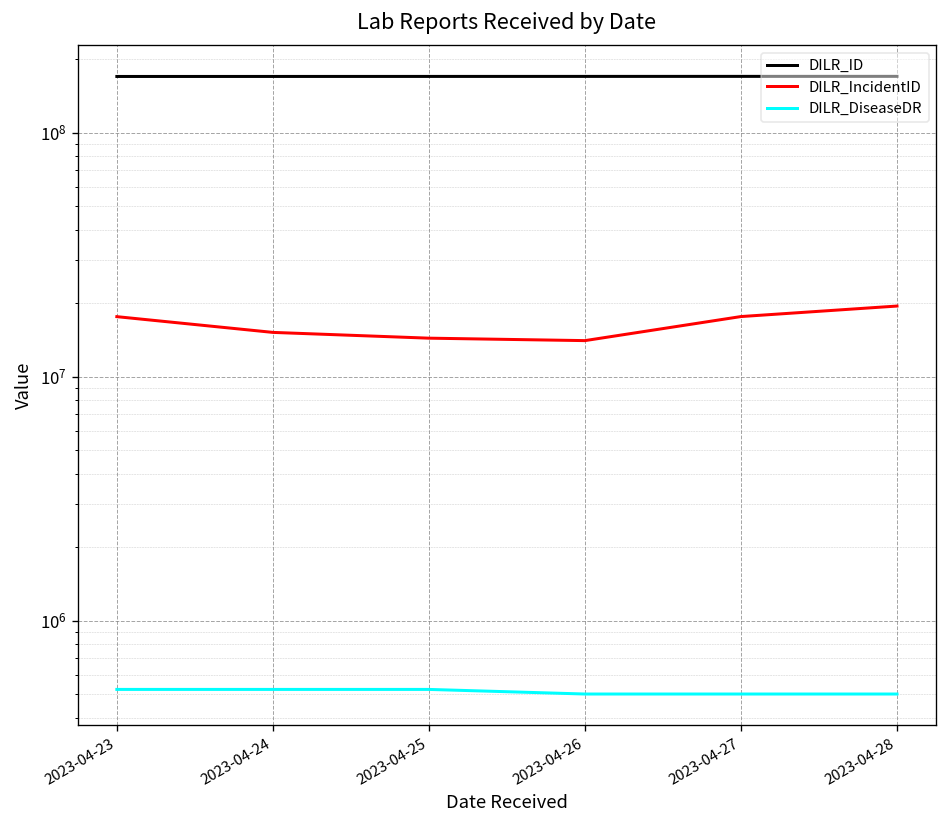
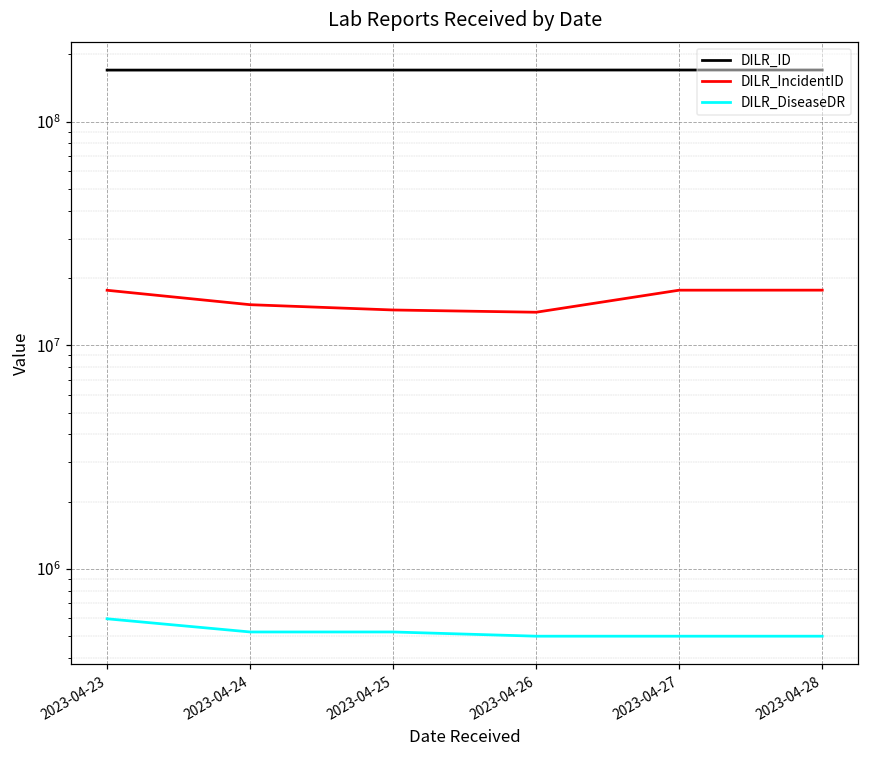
DILR_DiseaseDR, 2023-04-23: 520000 -> 600000
DILR_IncidentID, 2023-04-28: 19000000 -> 18000000
